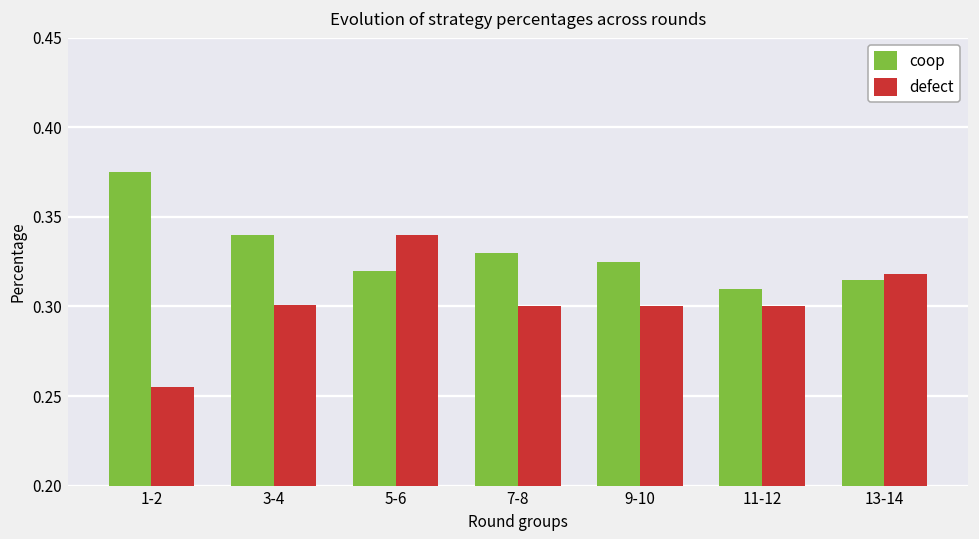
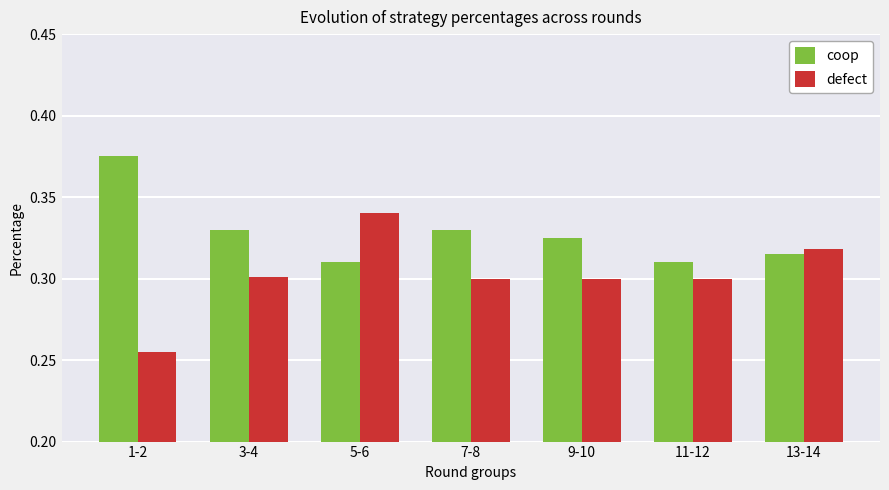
coop, 3-4: 0.34 -> 0.33
coop, 5-6: 0.32 -> 0.31
